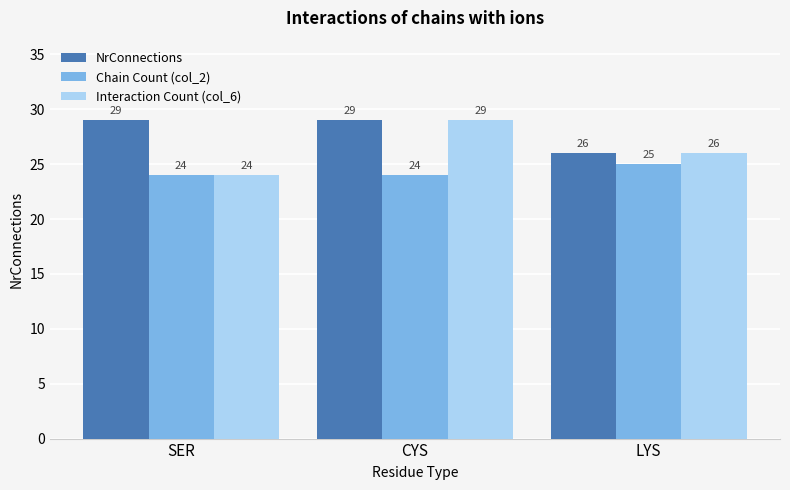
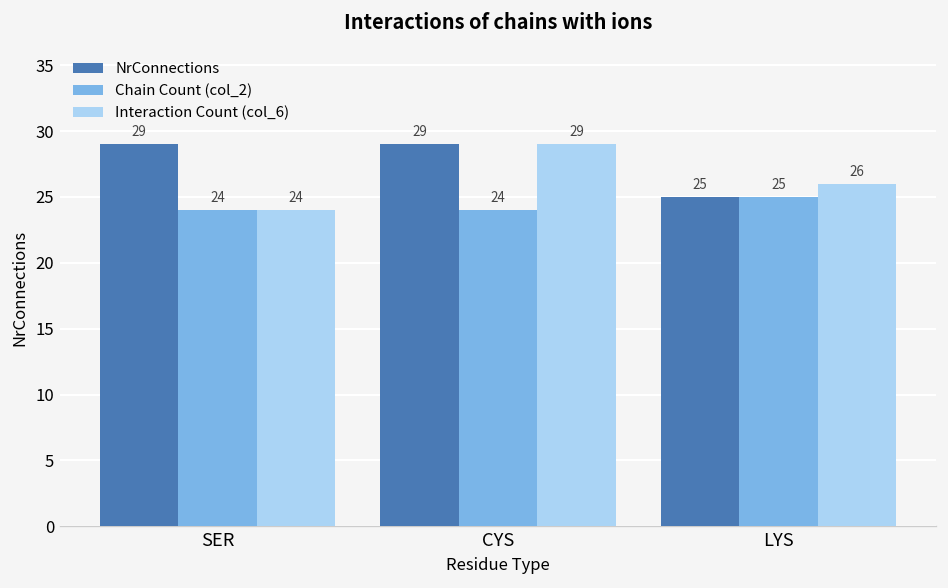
NrConnections, LYS: 26 -> 25
